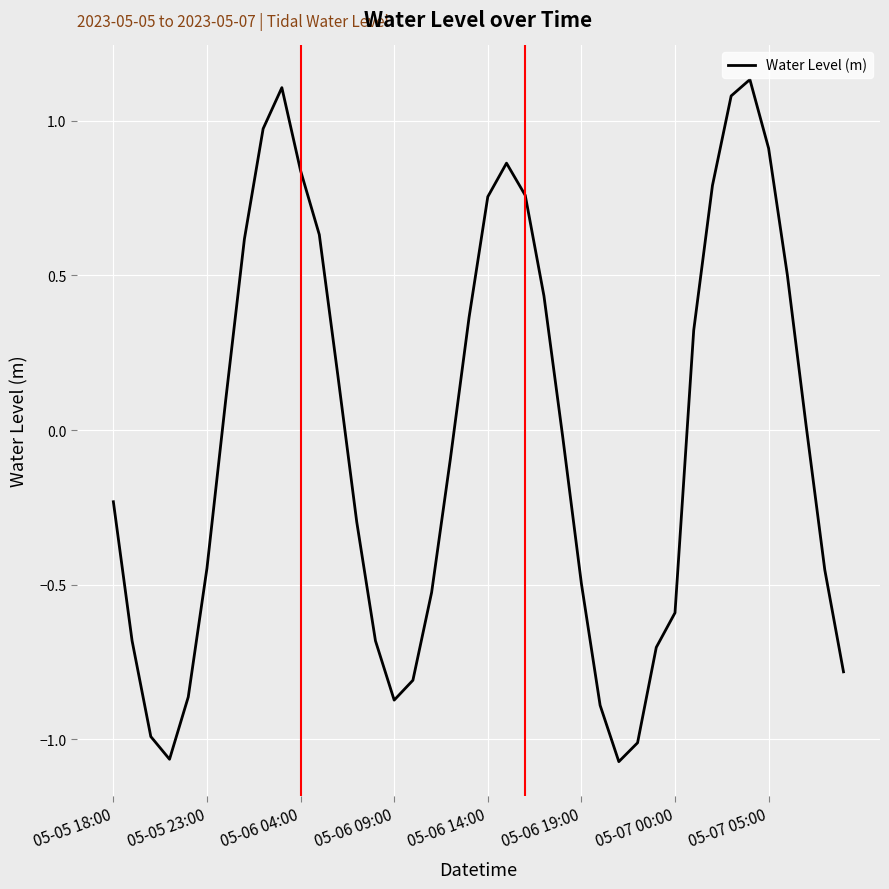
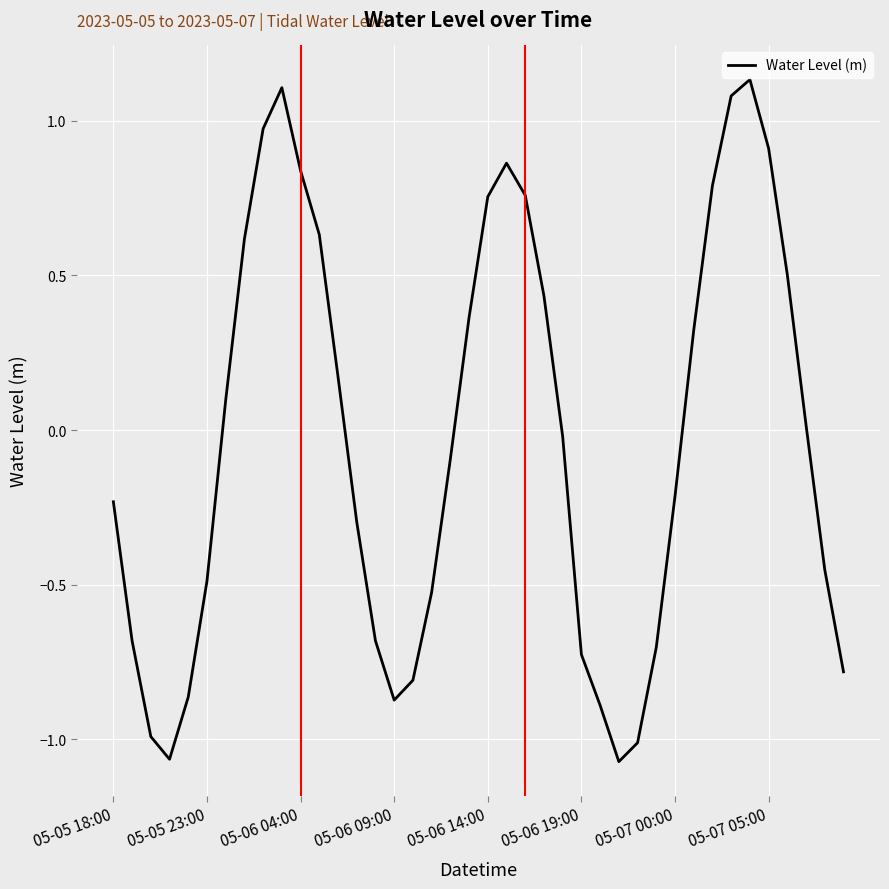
05-05 23:00: -0.45 -> -0.49
05-06 19:00: -0.50 -> -0.73
05-07 00:00: -0.59 -> -0.21
